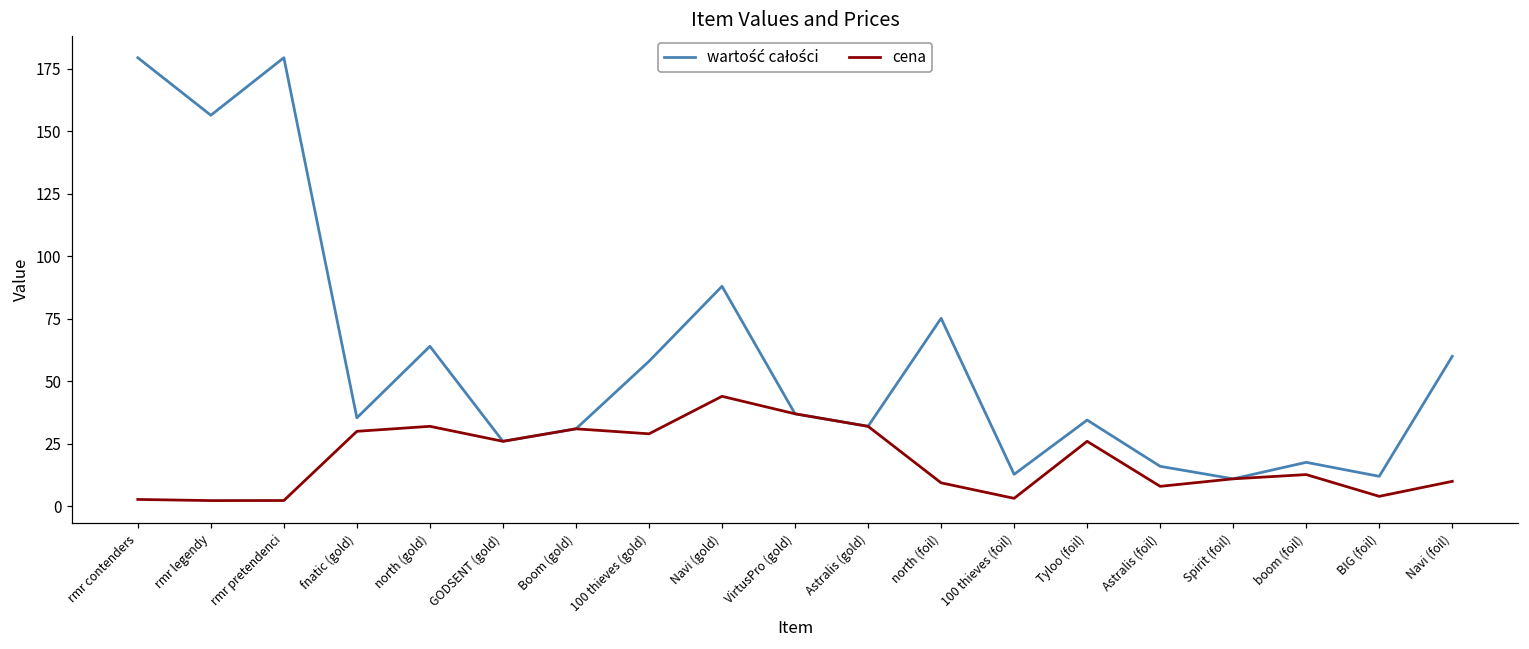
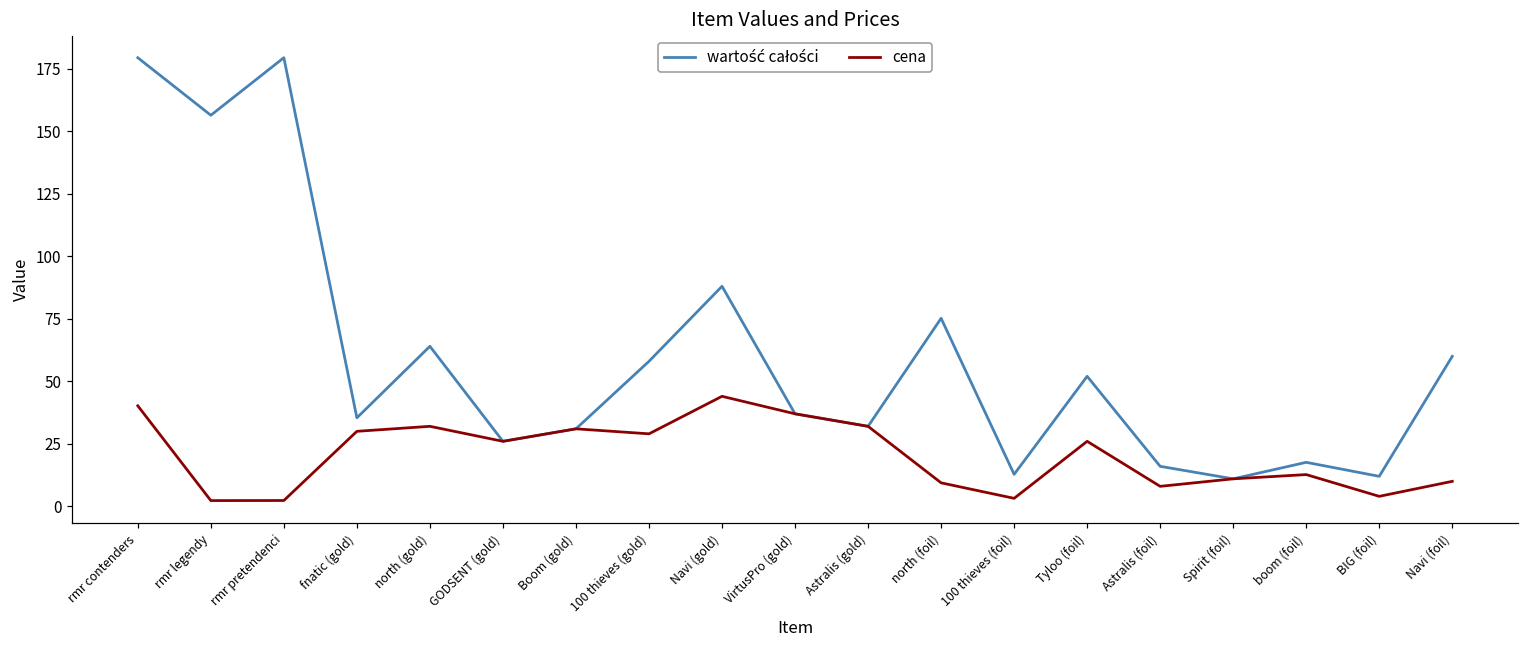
cena, rmr contenders: 3 -> 40
wartość całości, Tyloo (foil): 35 -> 52
